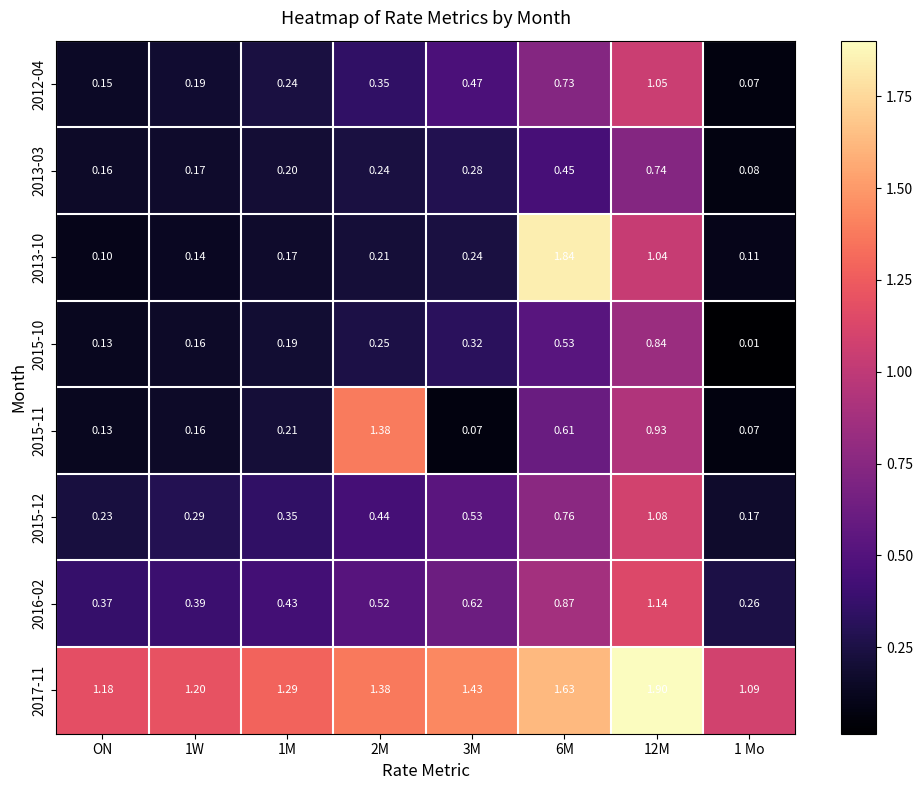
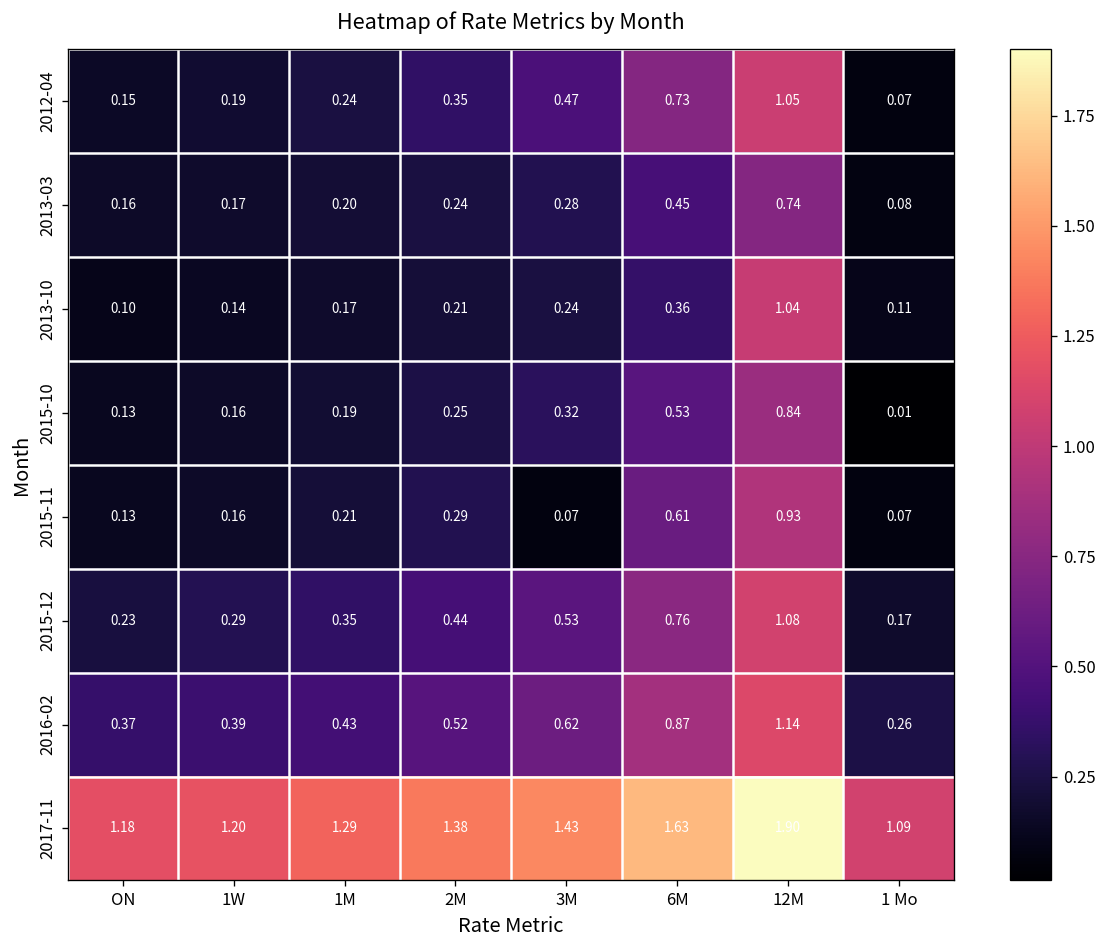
2013-10, 6M: 1.84 -> 0.36
2015-11, 2M: 1.38 -> 0.29
